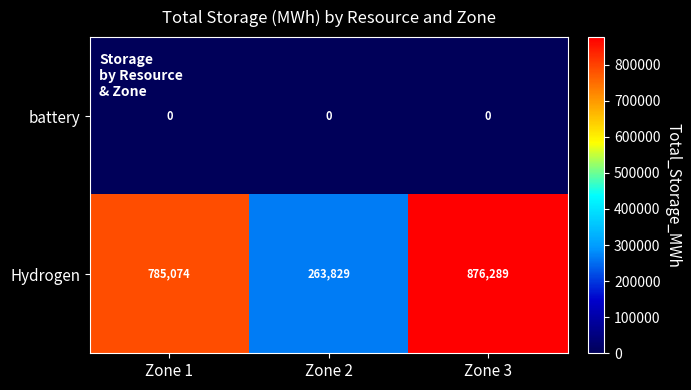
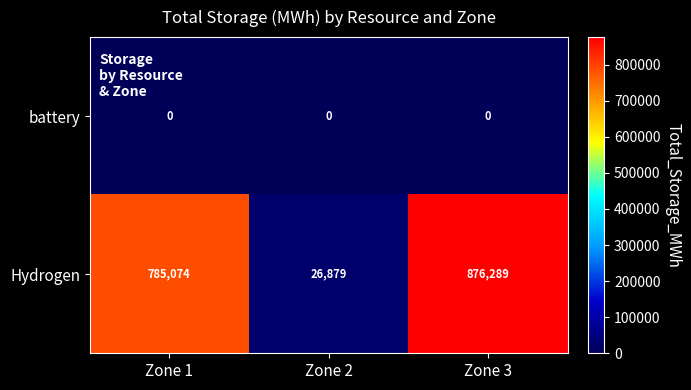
Hydrogen, Zone 2: 263,829 -> 26,879
